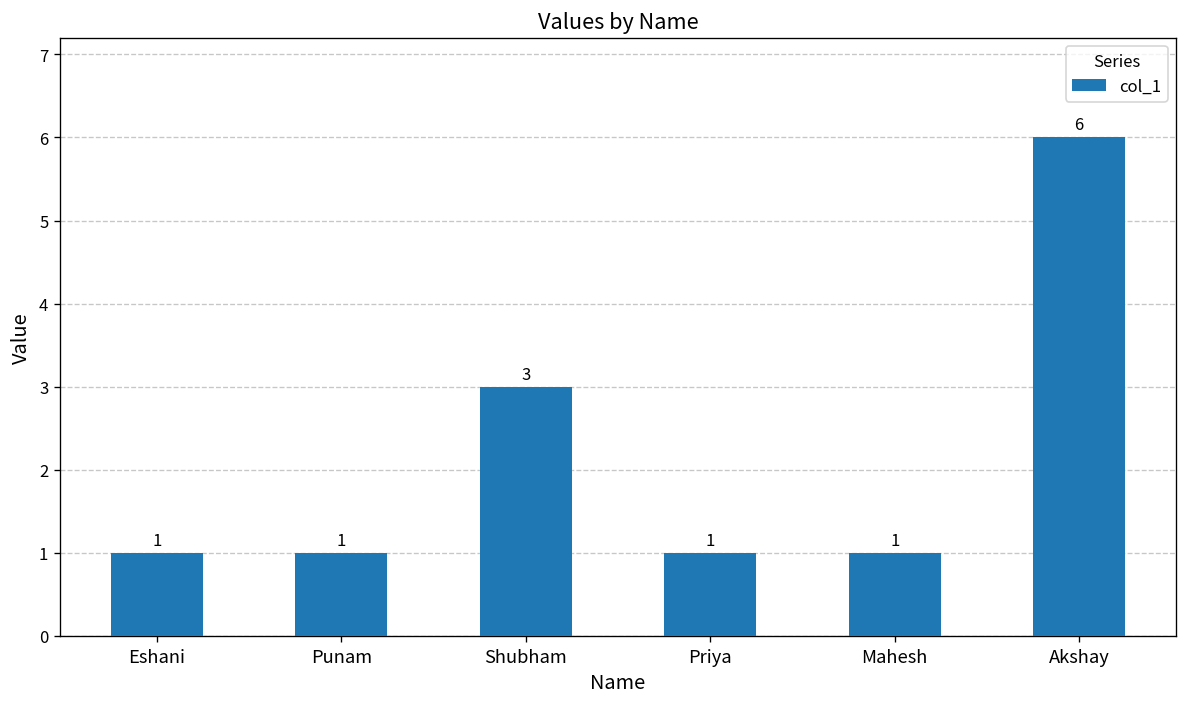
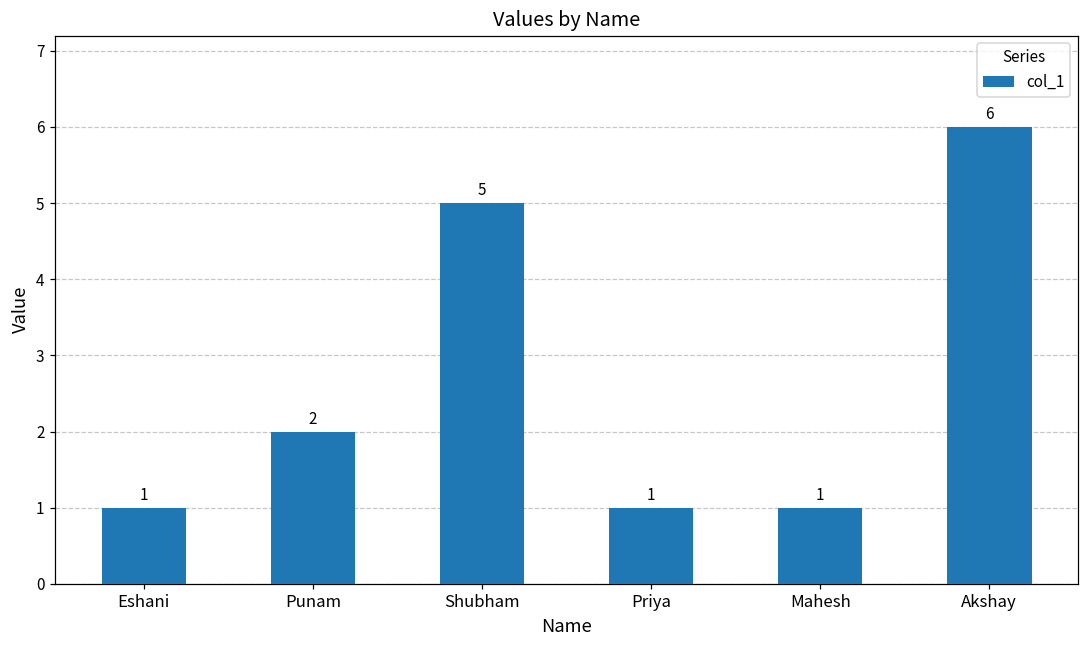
Punam: 1 -> 2
Shubham: 3 -> 5
